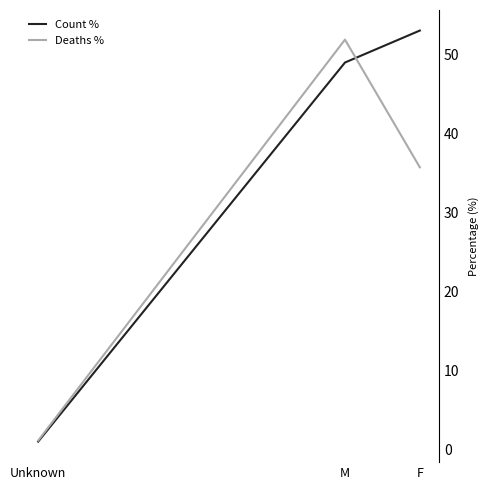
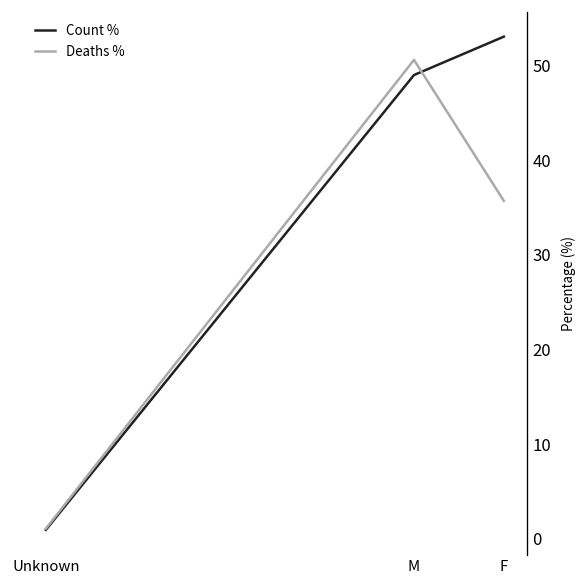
Deaths %, M: 52 -> 51
